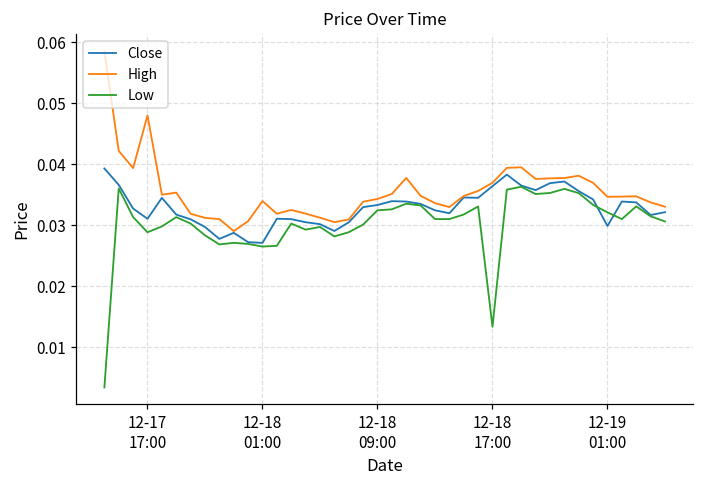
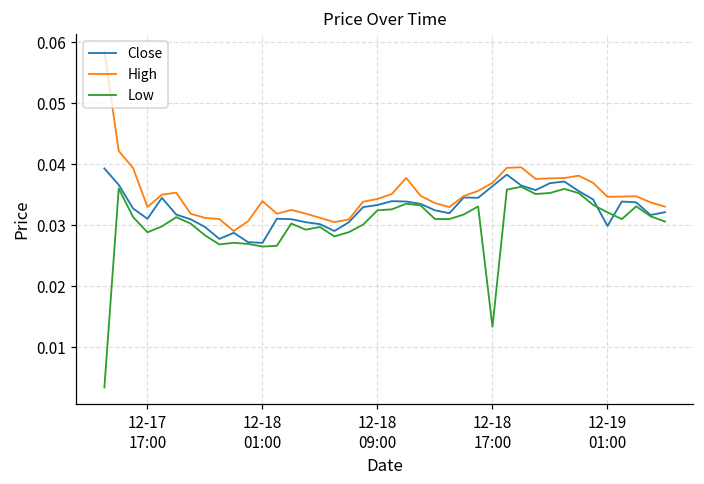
High, 12-17 17:00: 0.048 -> 0.033
